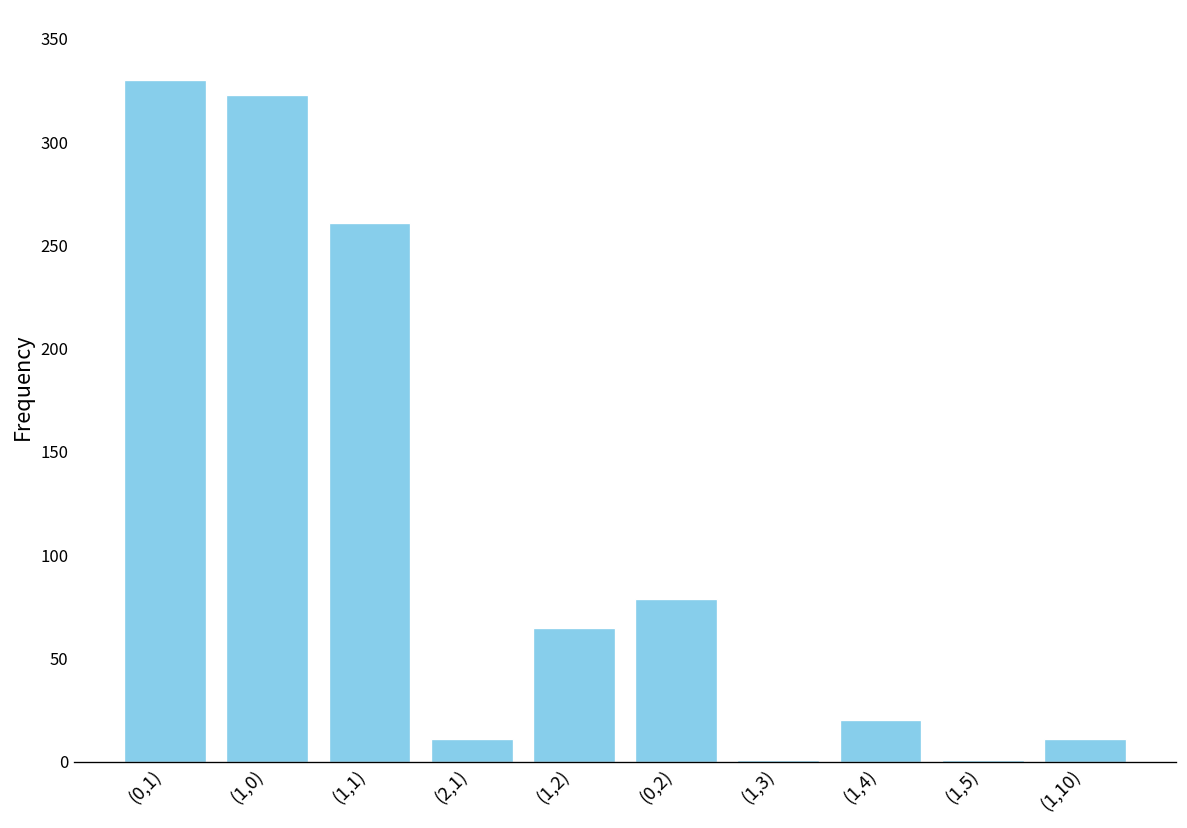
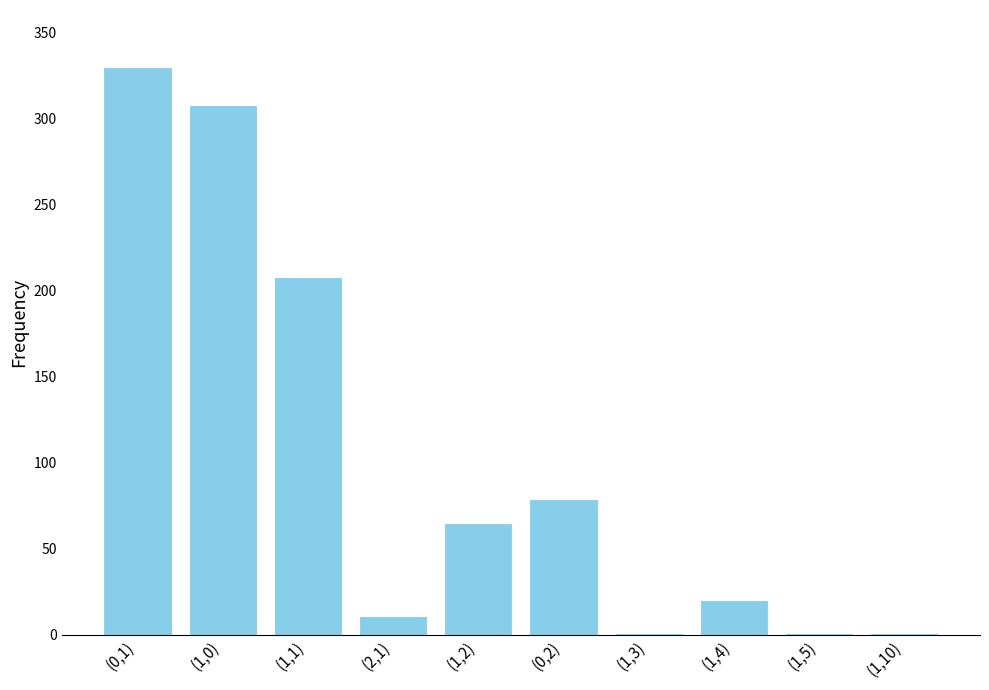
(1,0): 323 -> 308
(1,1): 261 -> 208
(1,10): 11 -> 1
